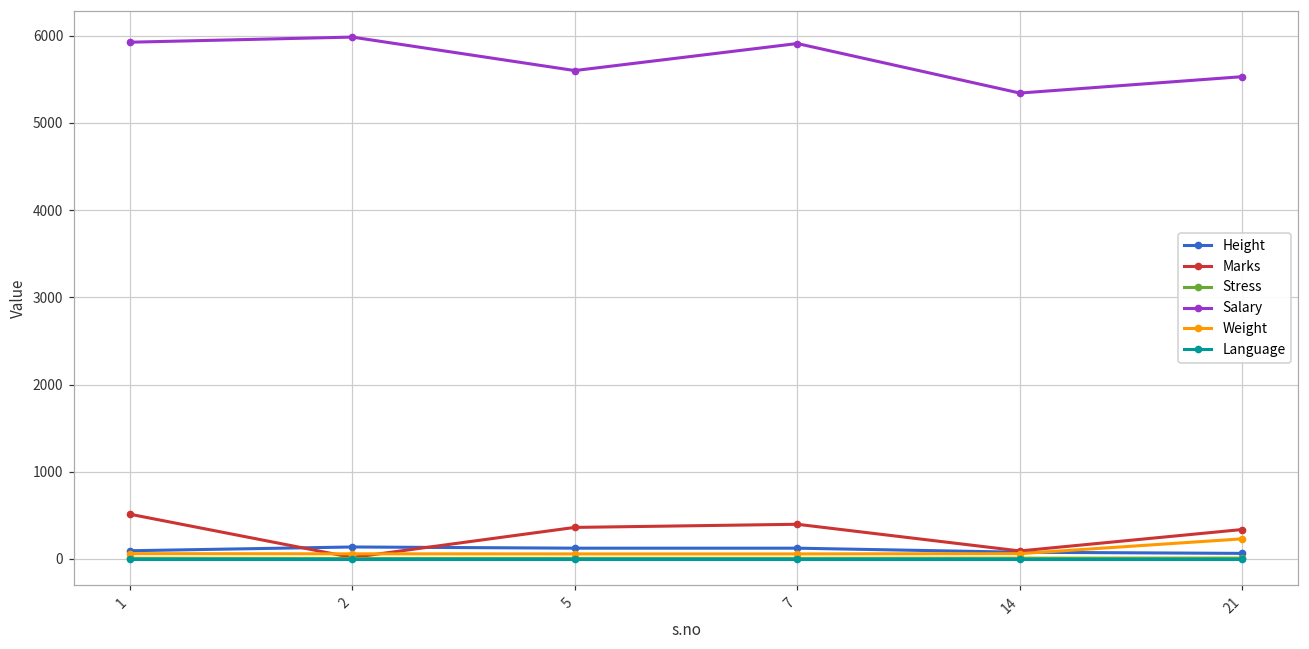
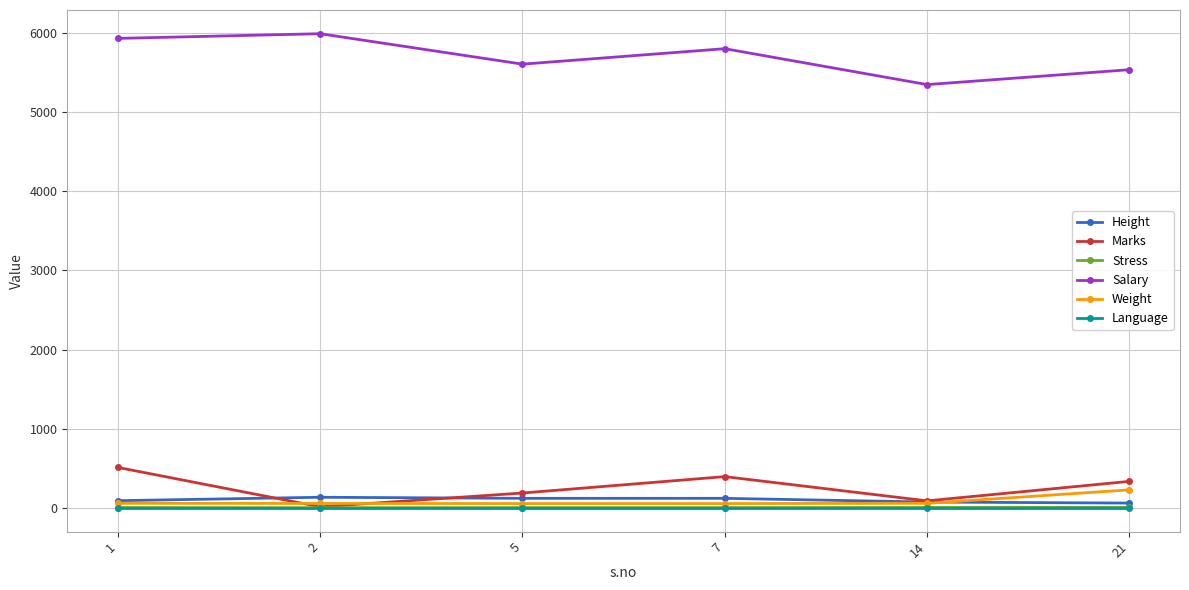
Marks, 5: 400 -> 200
Salary, 7: 5900 -> 5800
